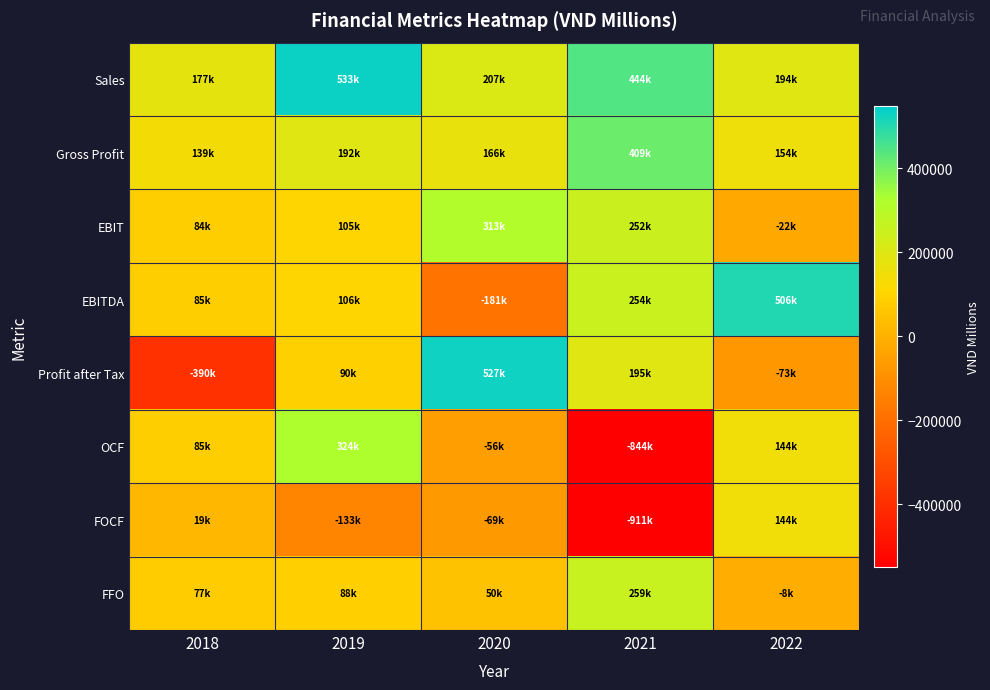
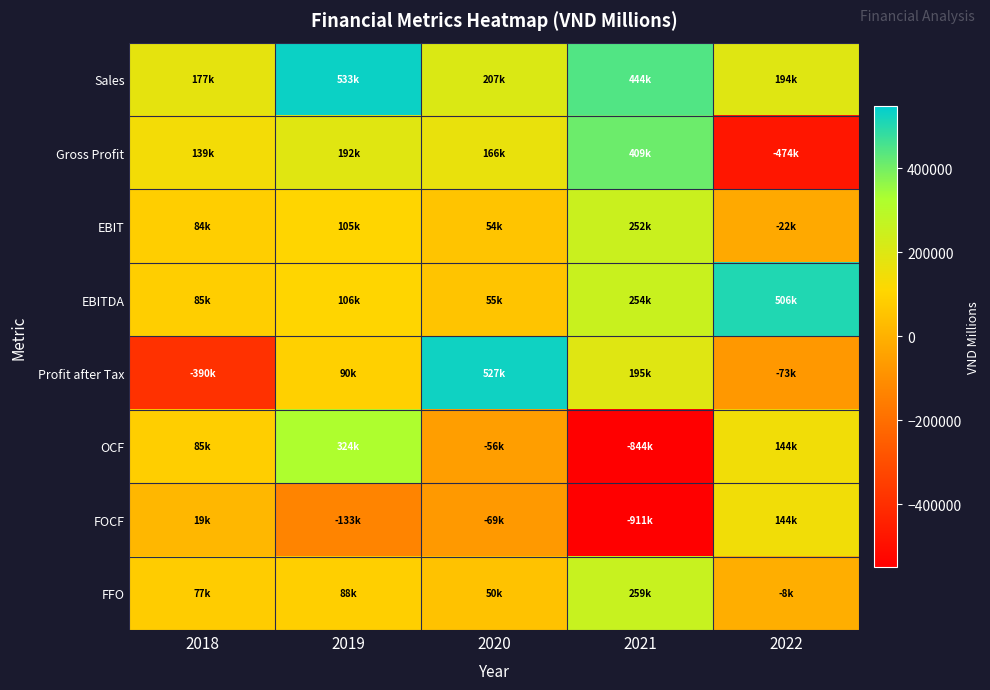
Gross Profit, 2022: 154k -> -474k
EBIT, 2020: 313k -> 54k
EBITDA, 2020: -181k -> 55k
